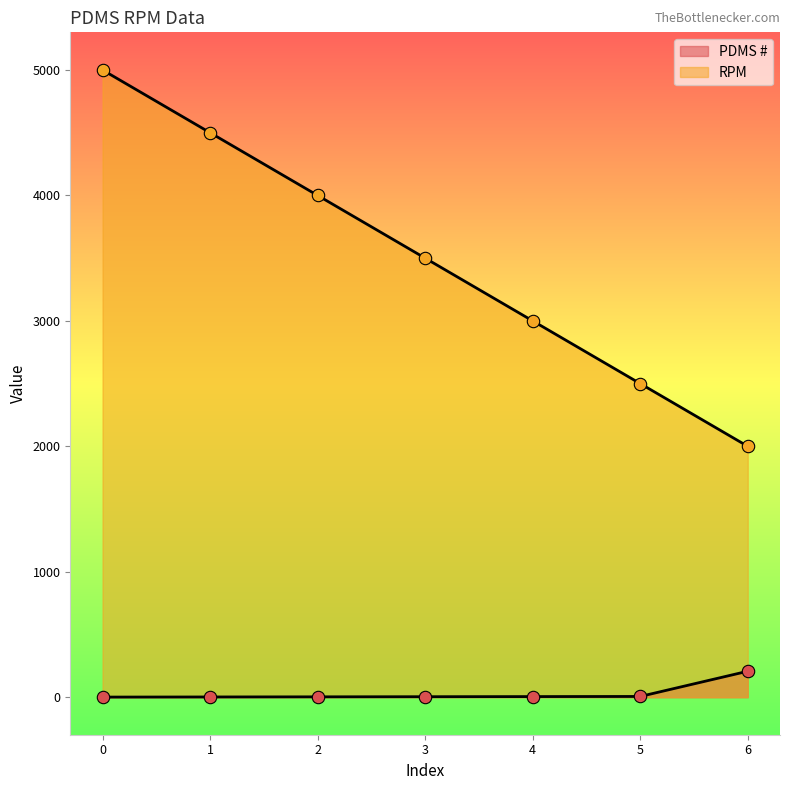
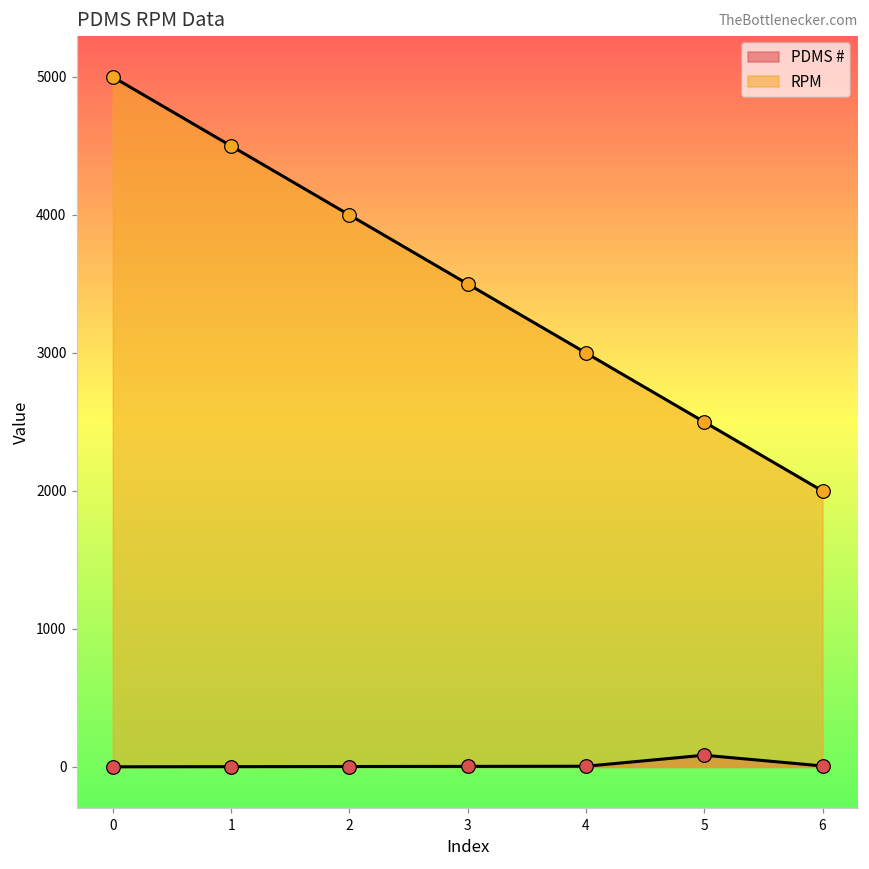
PDMS #, 5: 10 -> 90
PDMS #, 6: 210 -> 10
